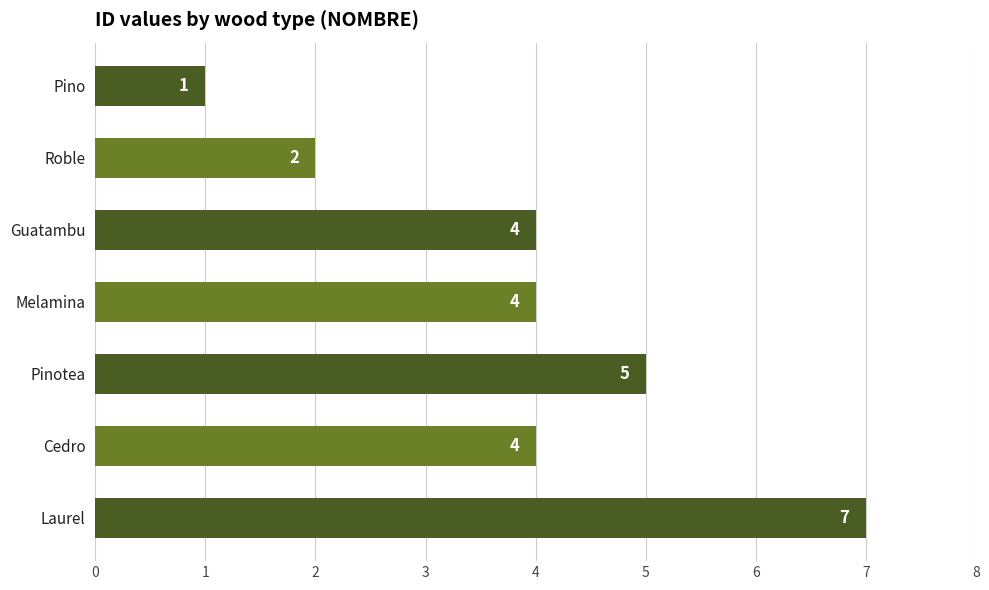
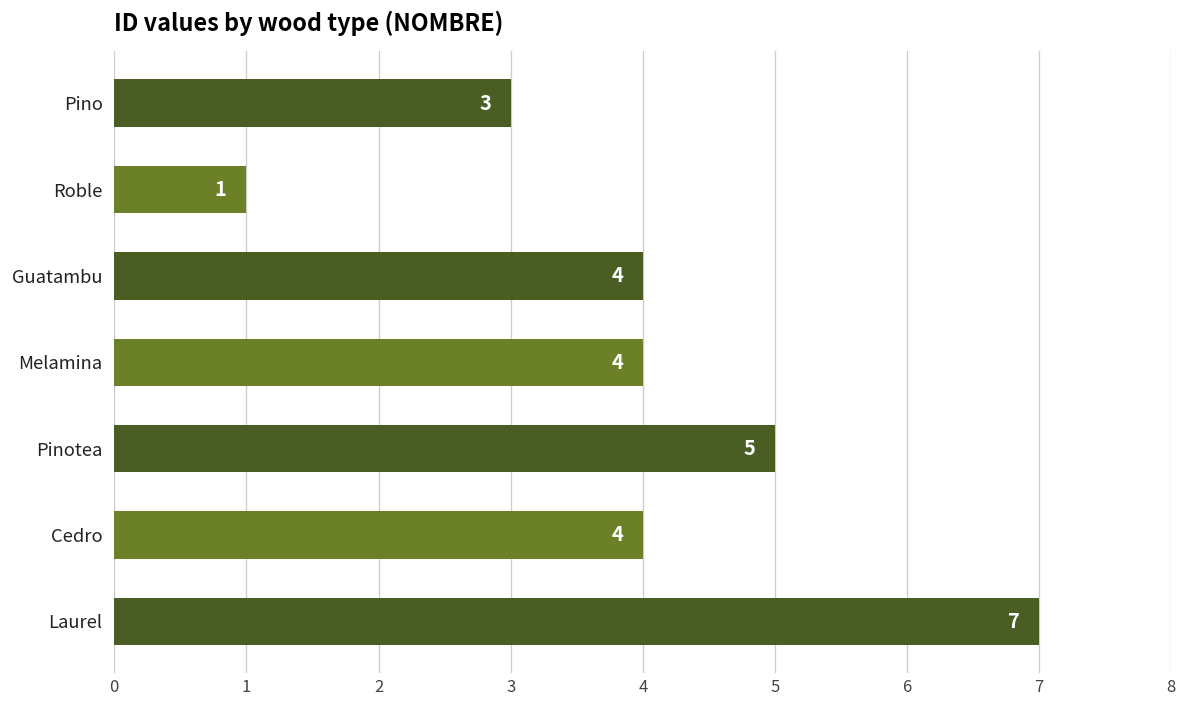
Pino: 1 -> 3
Roble: 2 -> 1
